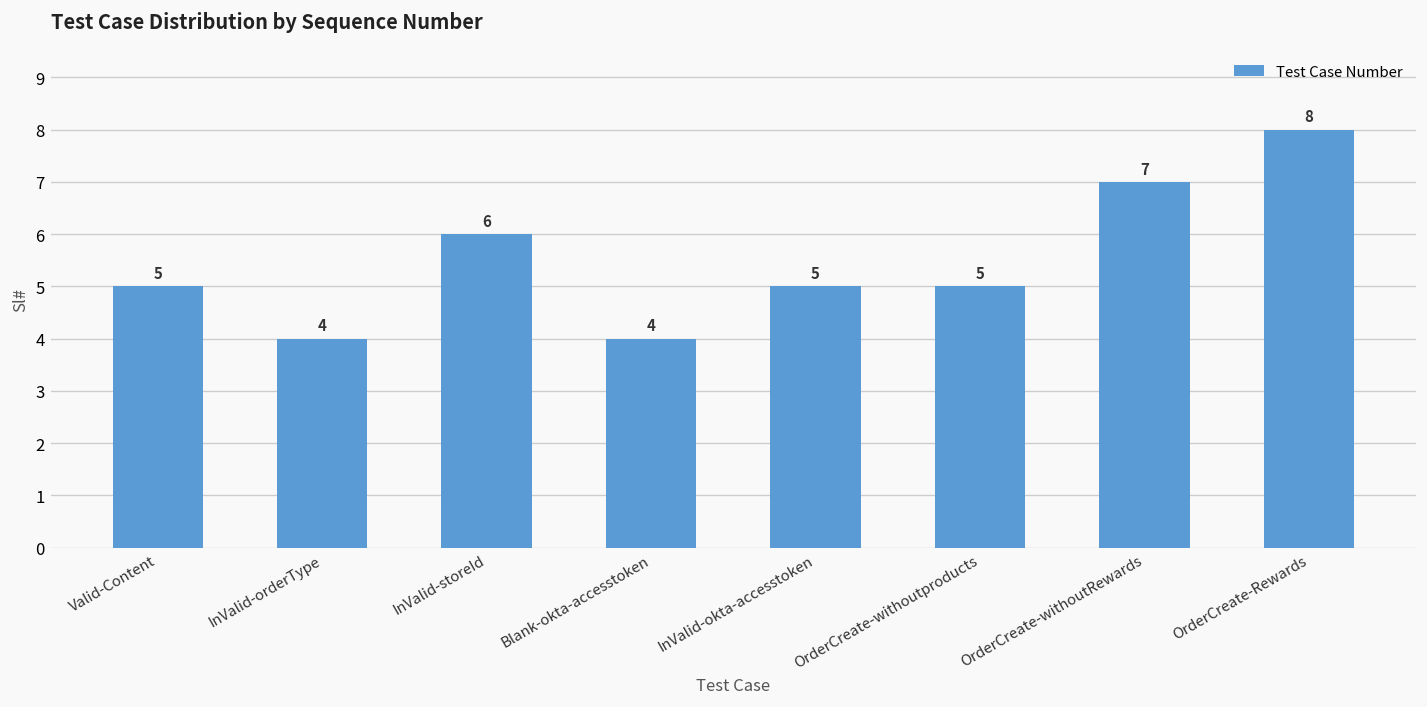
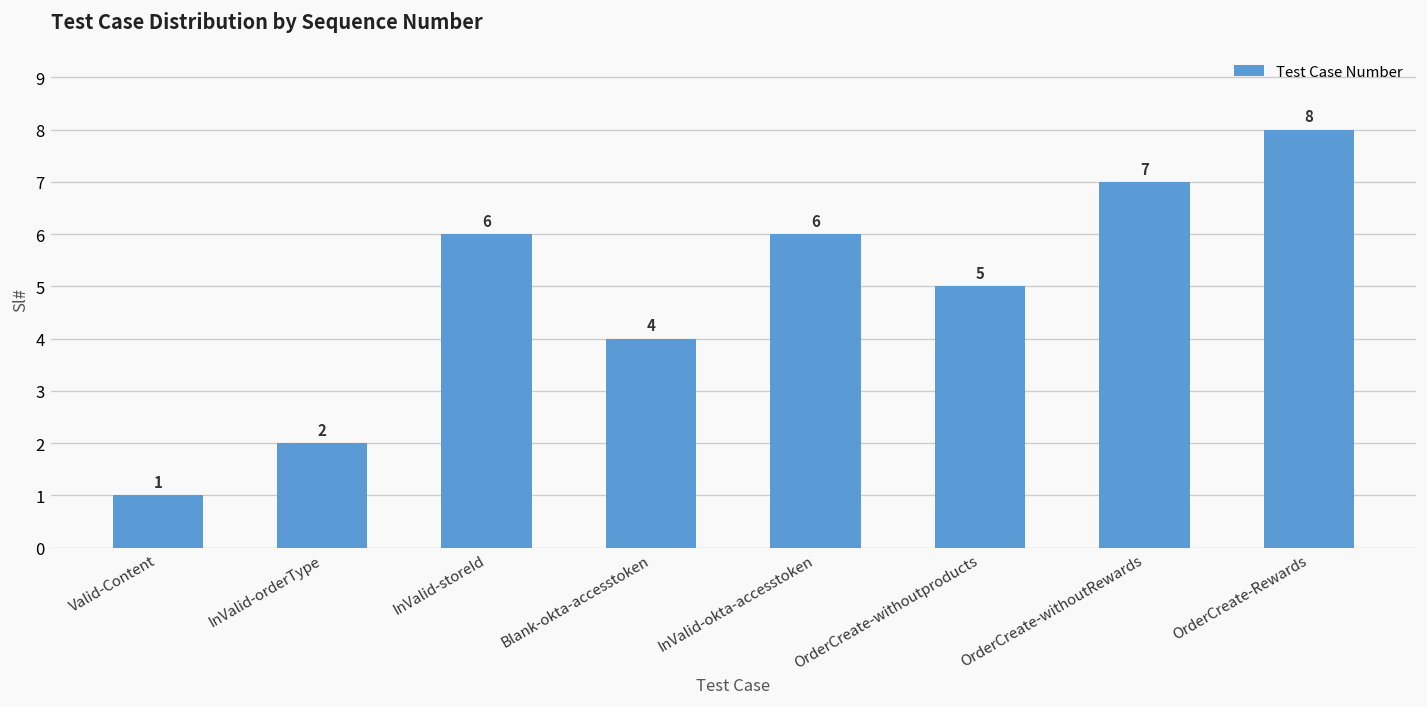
Valid-Content: 5 -> 1
InValid-orderType: 4 -> 2
InValid-okta-accesstoken: 5 -> 6
